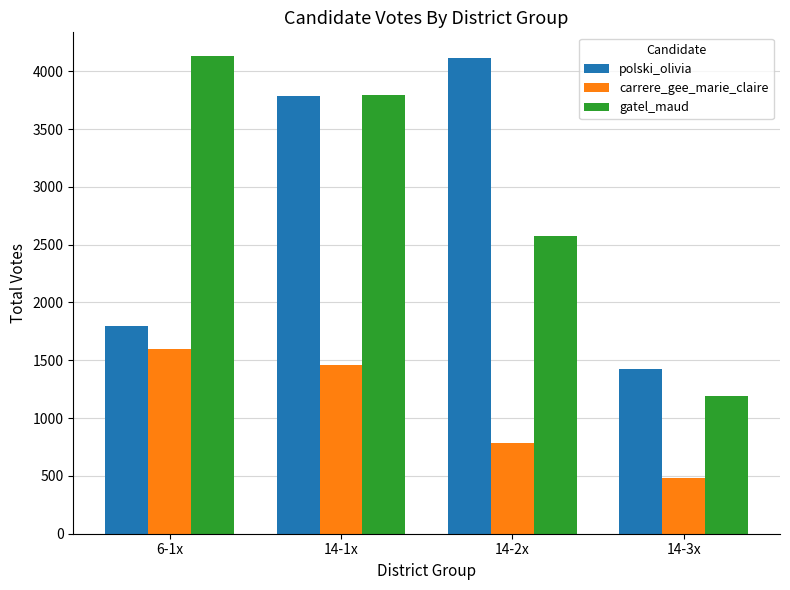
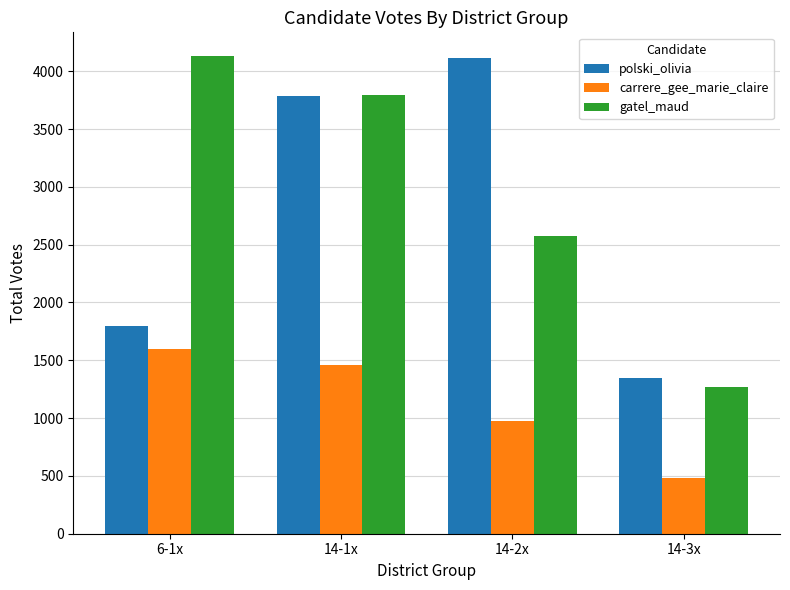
carrere_gee_marie_claire, 14-2x: 790 -> 980
polski_olivia, 14-3x: 1430 -> 1350
gatel_maud, 14-3x: 1190 -> 1270
